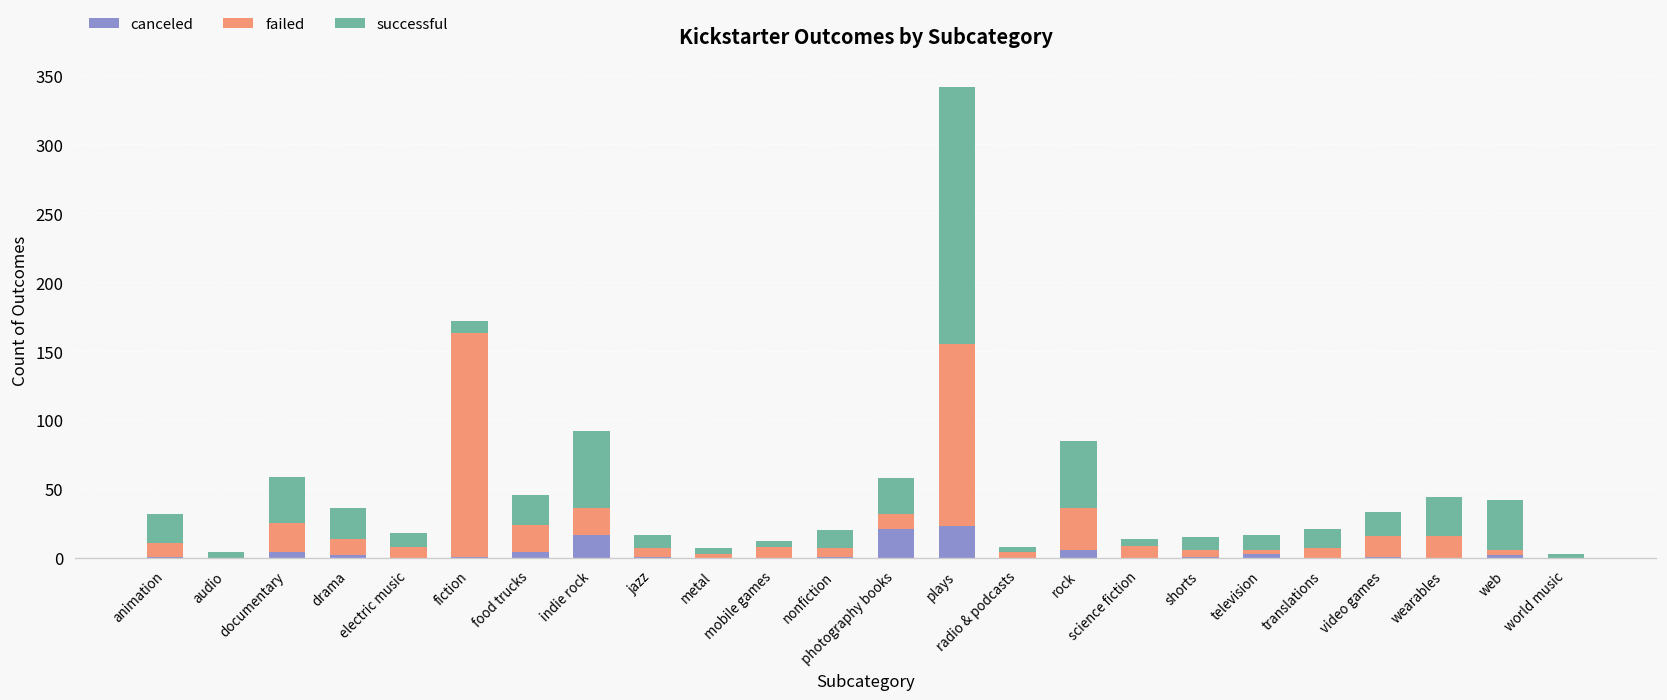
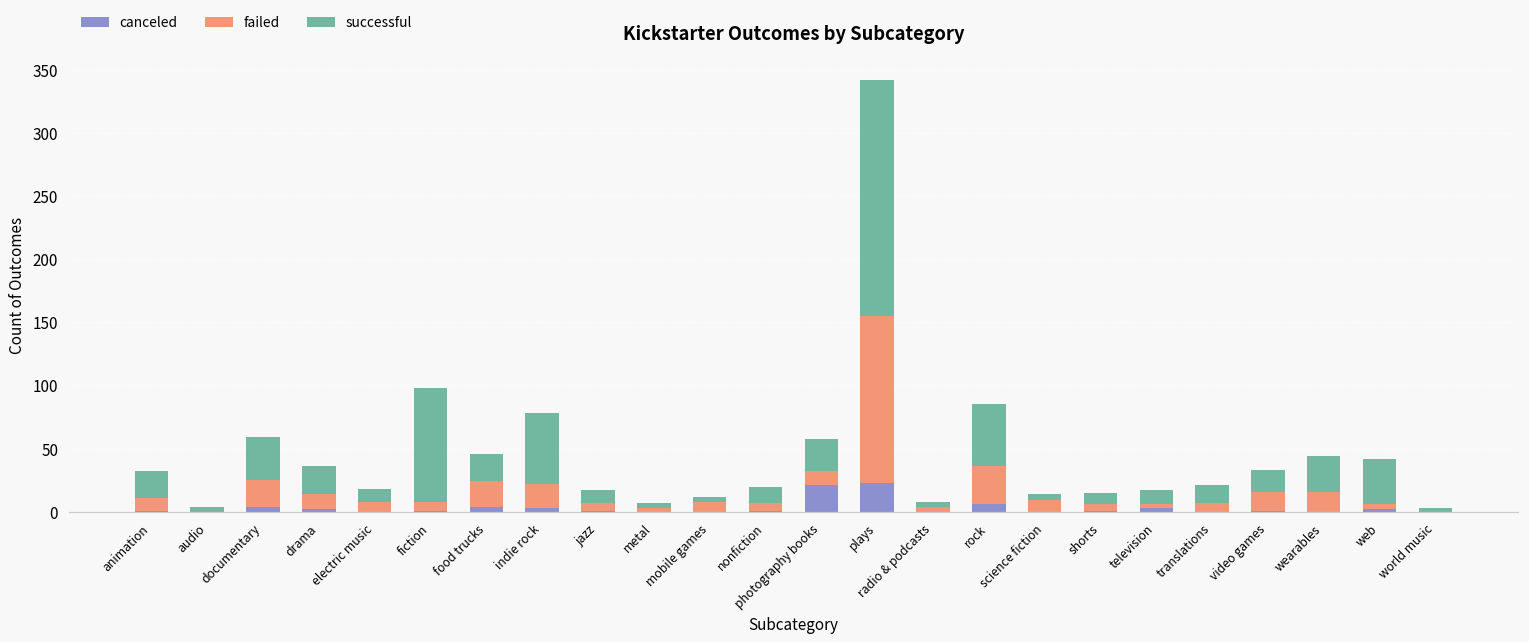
failed, fiction: 162 -> 7
successful, fiction: 9 -> 90
canceled, indie rock: 17 -> 3
